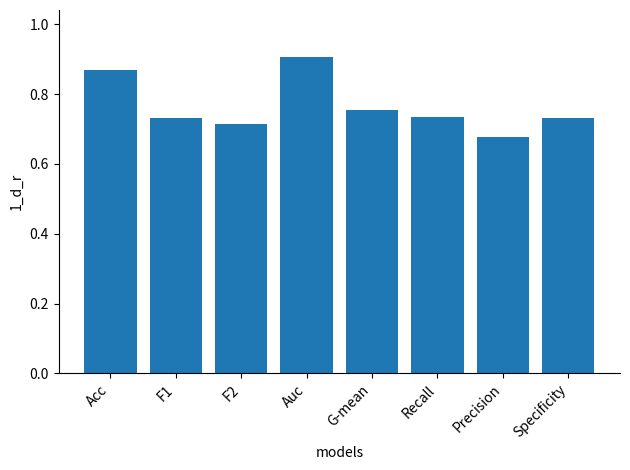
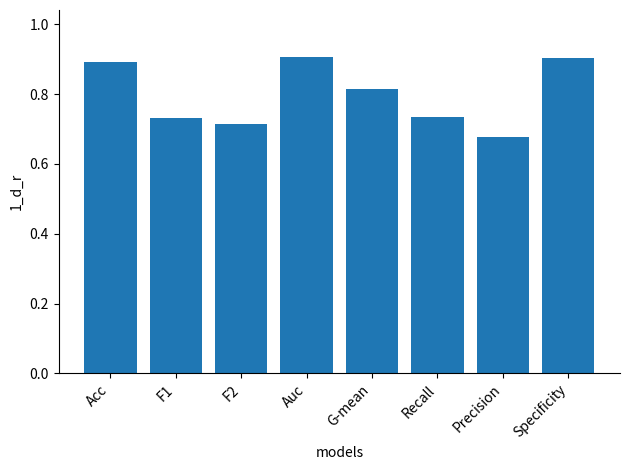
Acc: 0.87 -> 0.89
G-mean: 0.75 -> 0.81
Specificity: 0.73 -> 0.90
